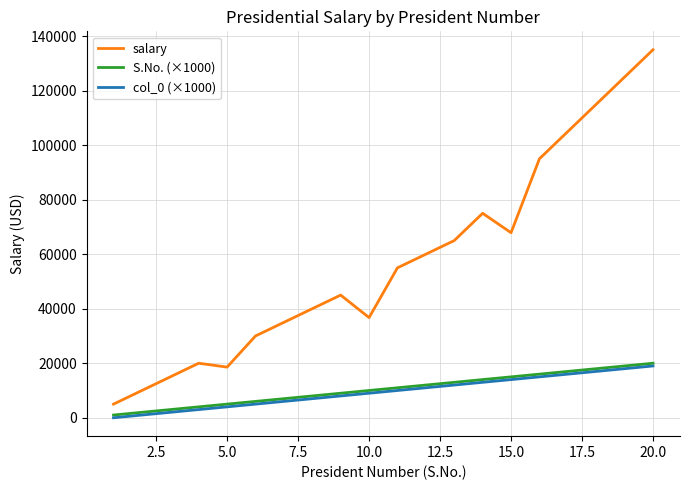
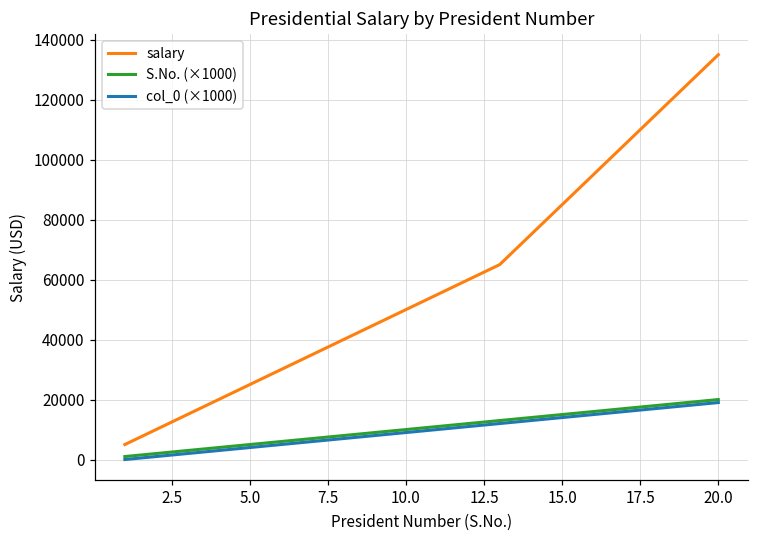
salary, 5.0: 19000 -> 25000
salary, 10.0: 37000 -> 50000
salary, 15.0: 68000 -> 85000
